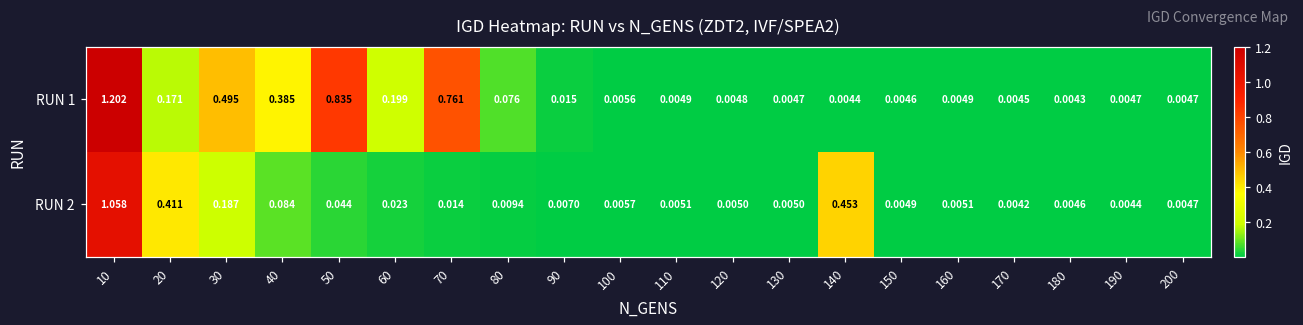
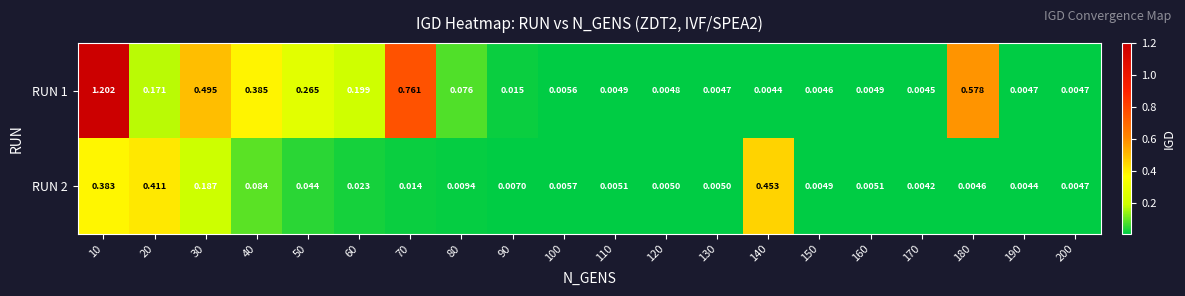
RUN 1, 50: 0.835 -> 0.265
RUN 1, 180: 0.0043 -> 0.578
RUN 2, 10: 1.058 -> 0.383
